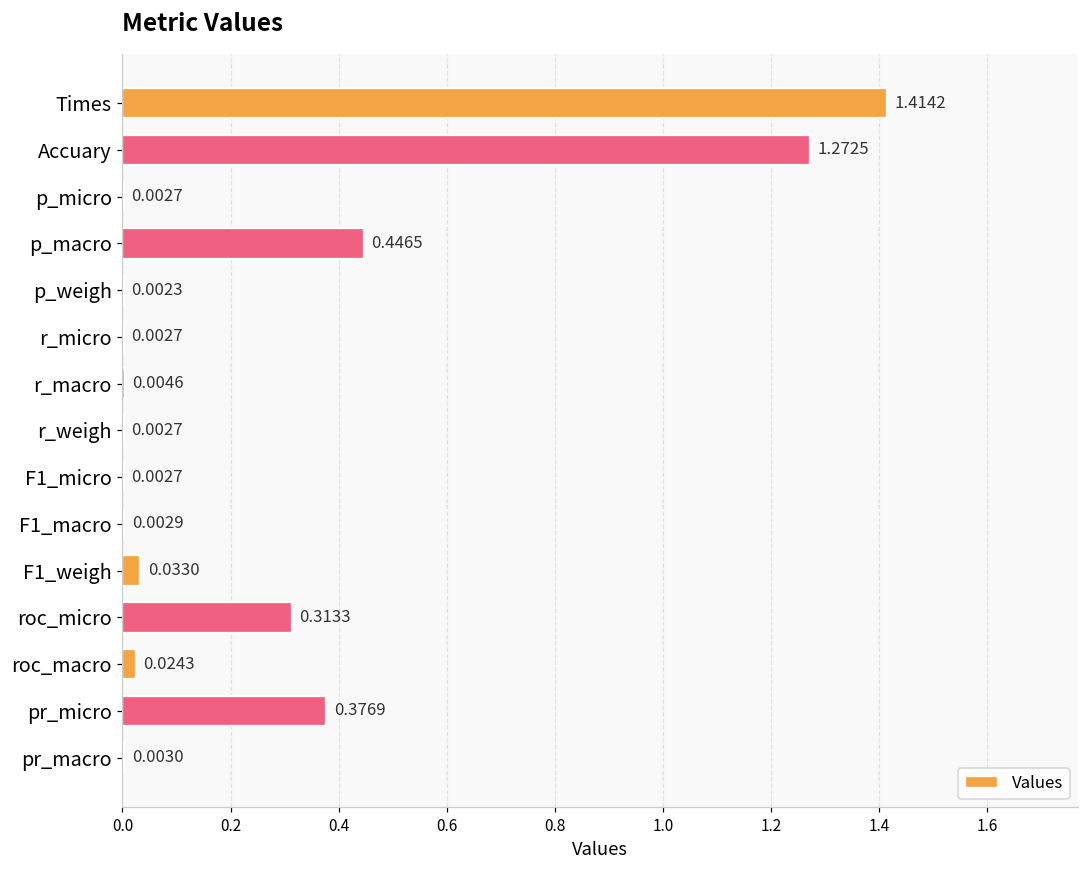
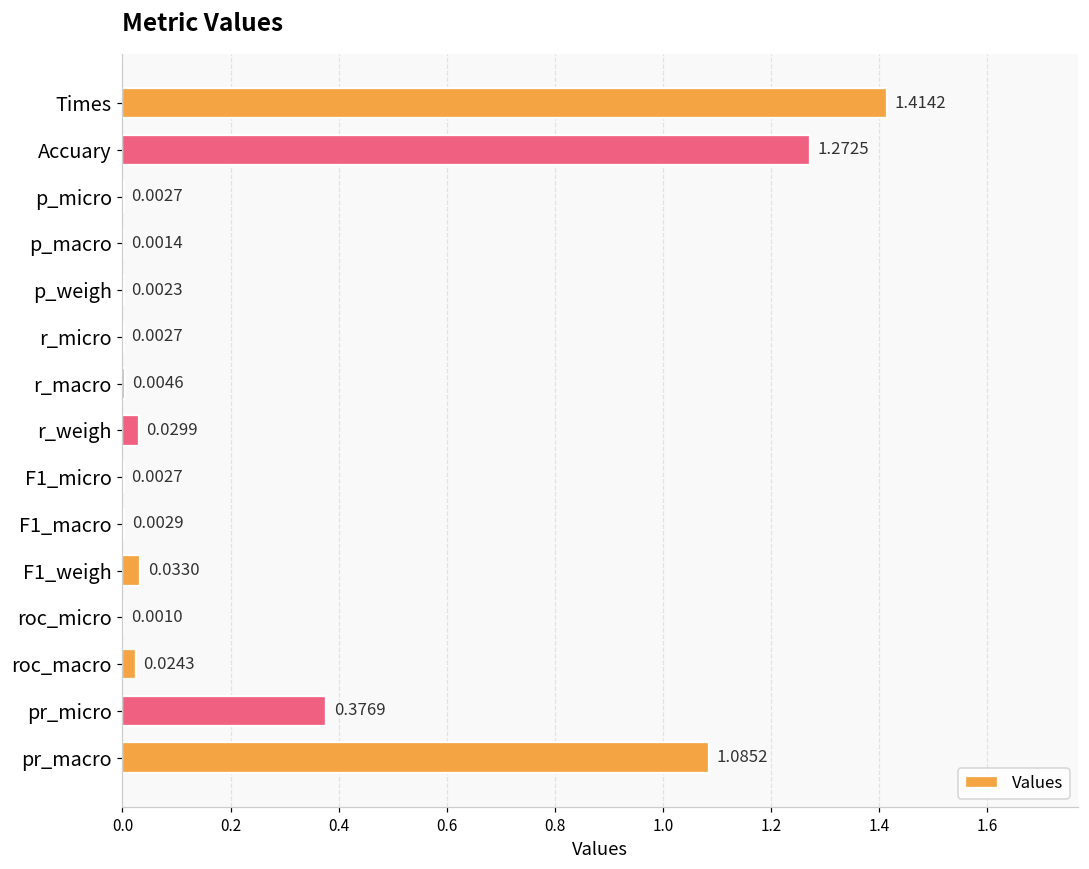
p_macro: 0.4465 -> 0.0014
r_weigh: 0.0027 -> 0.0299
roc_micro: 0.3133 -> 0.0010
pr_macro: 0.0030 -> 1.0852
